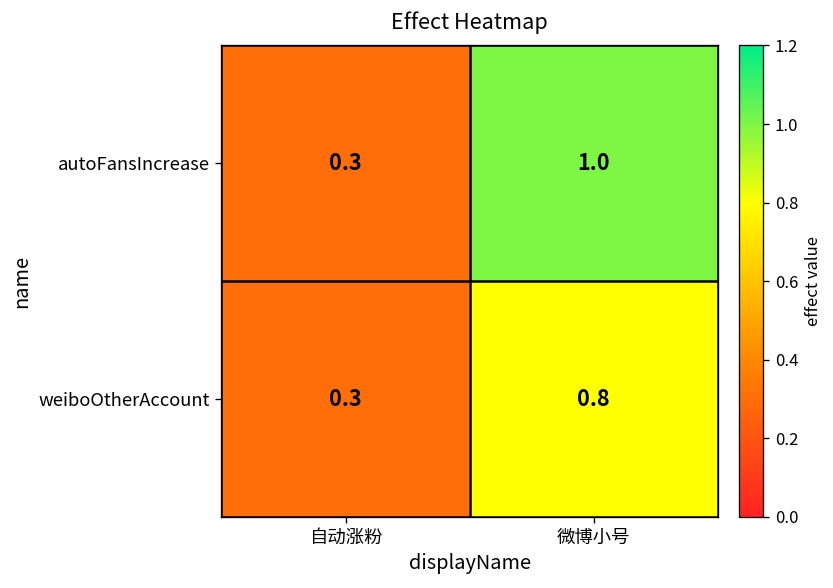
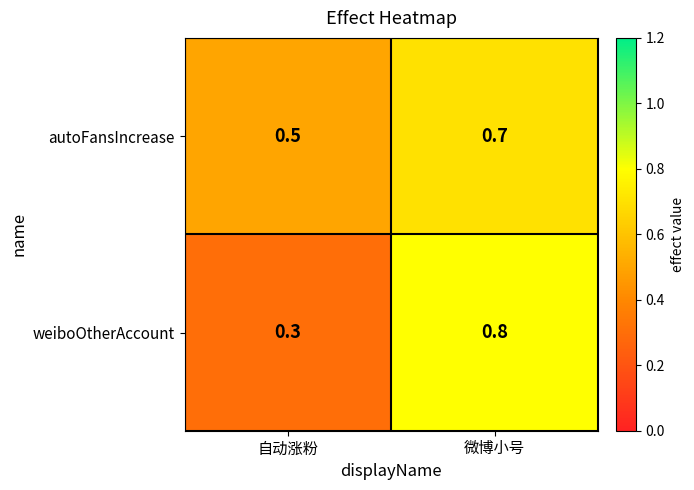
autoFansIncrease, 自动涨粉: 0.3 -> 0.5
autoFansIncrease, 微博小号: 1.0 -> 0.7
